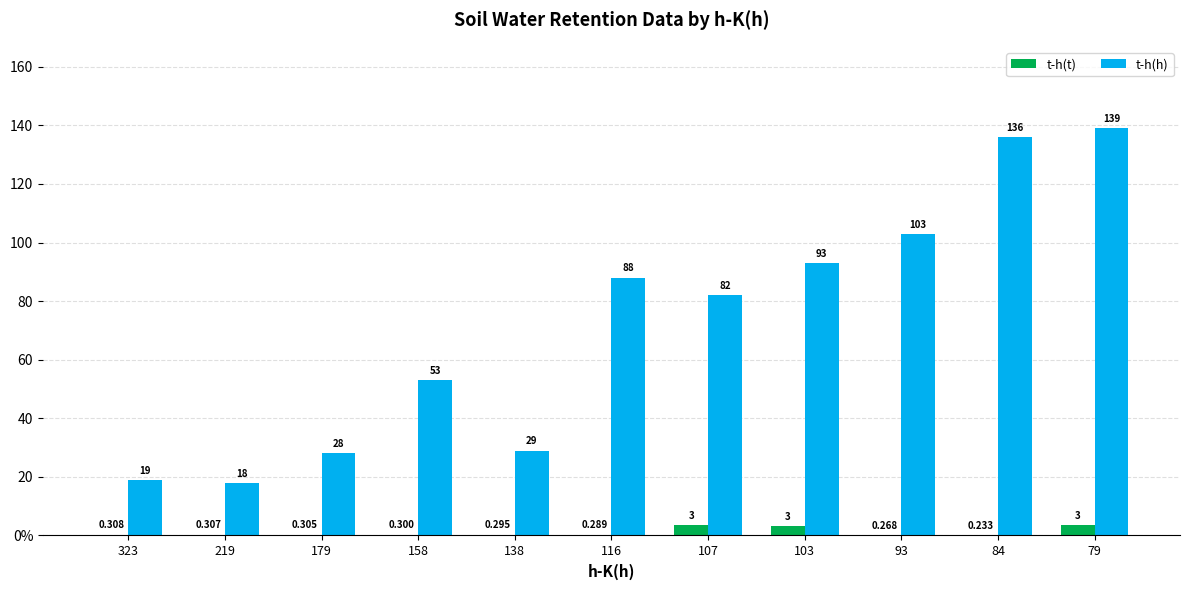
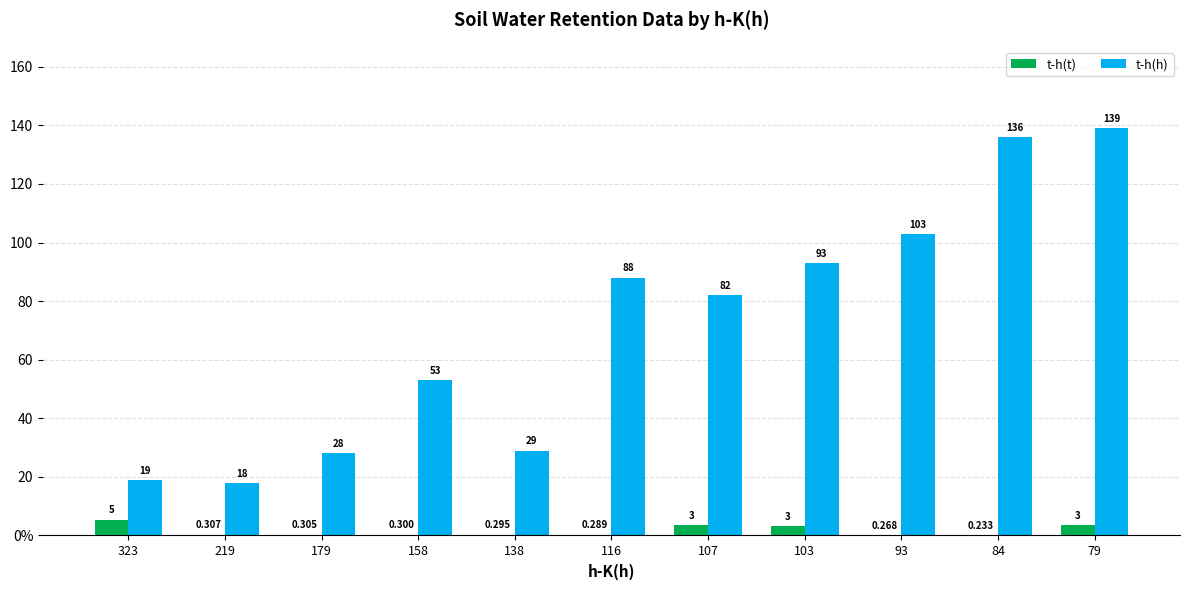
t-h(t), 323: 0.308 -> 5
